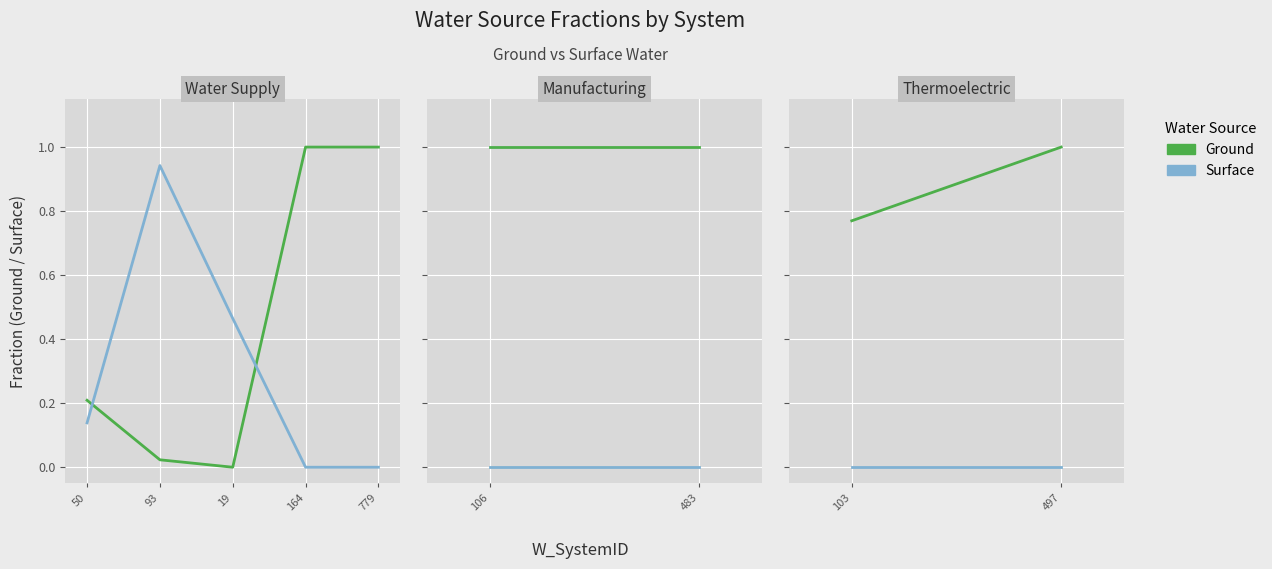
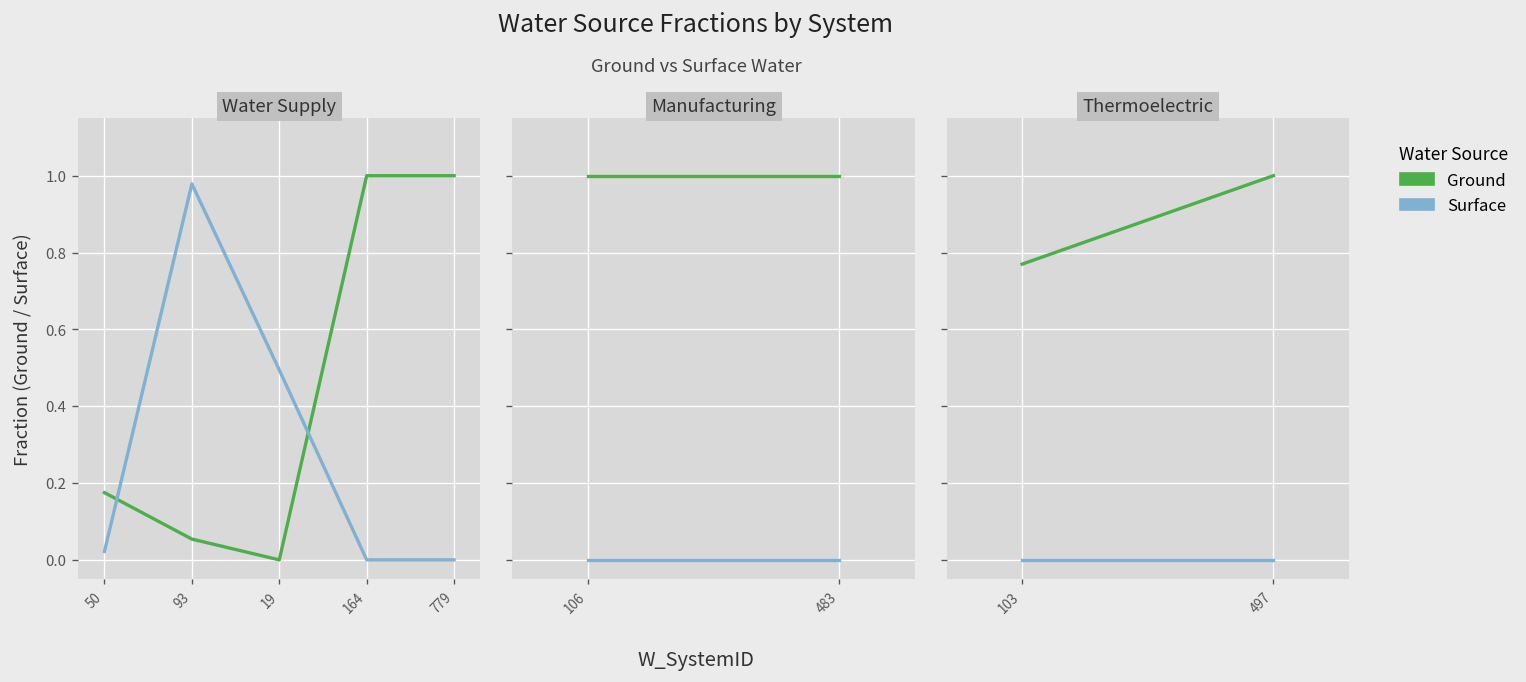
Water Supply, Ground, 50: 0.21 -> 0.18
Water Supply, Surface, 50: 0.14 -> 0.02
Water Supply, Ground, 93: 0.02 -> 0.05
Water Supply, Surface, 93: 0.94 -> 0.98
Water Supply, Surface, 19: 0.46 -> 0.49
